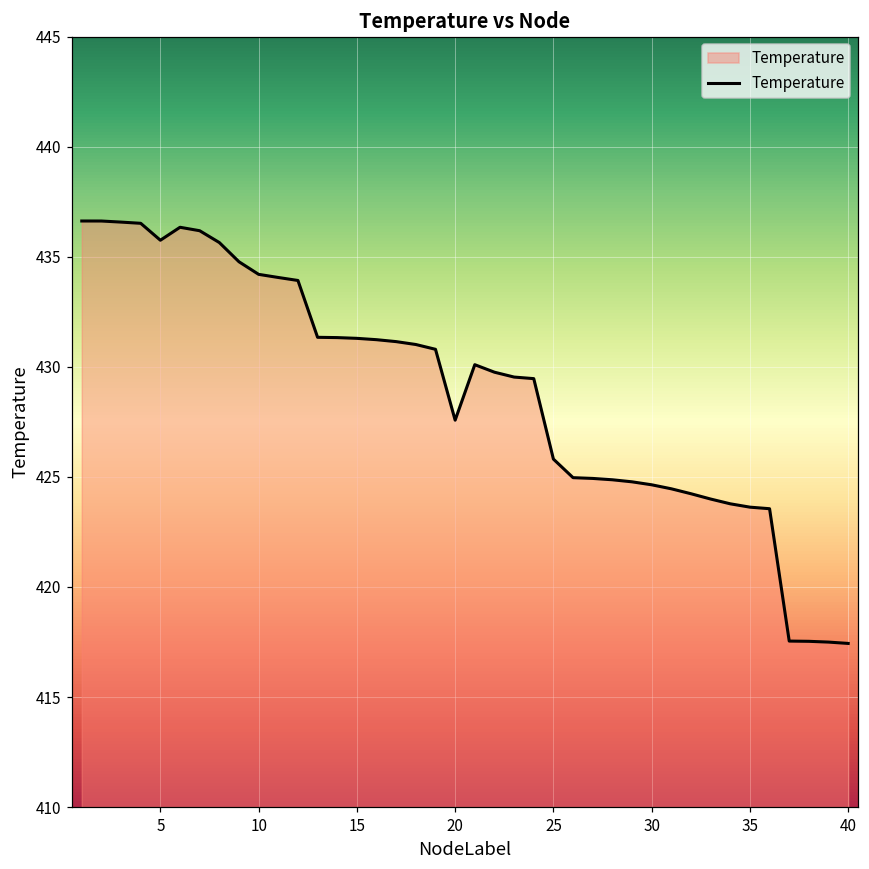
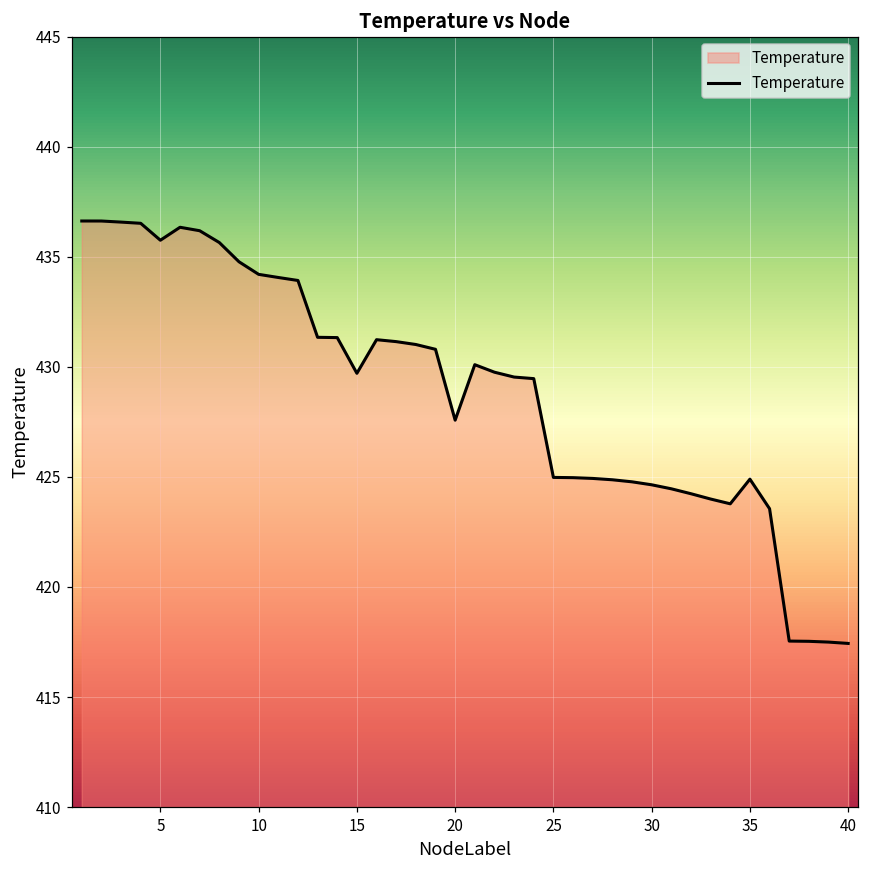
15: 431.3 -> 429.7
25: 425.8 -> 425.0
35: 423.6 -> 424.9
